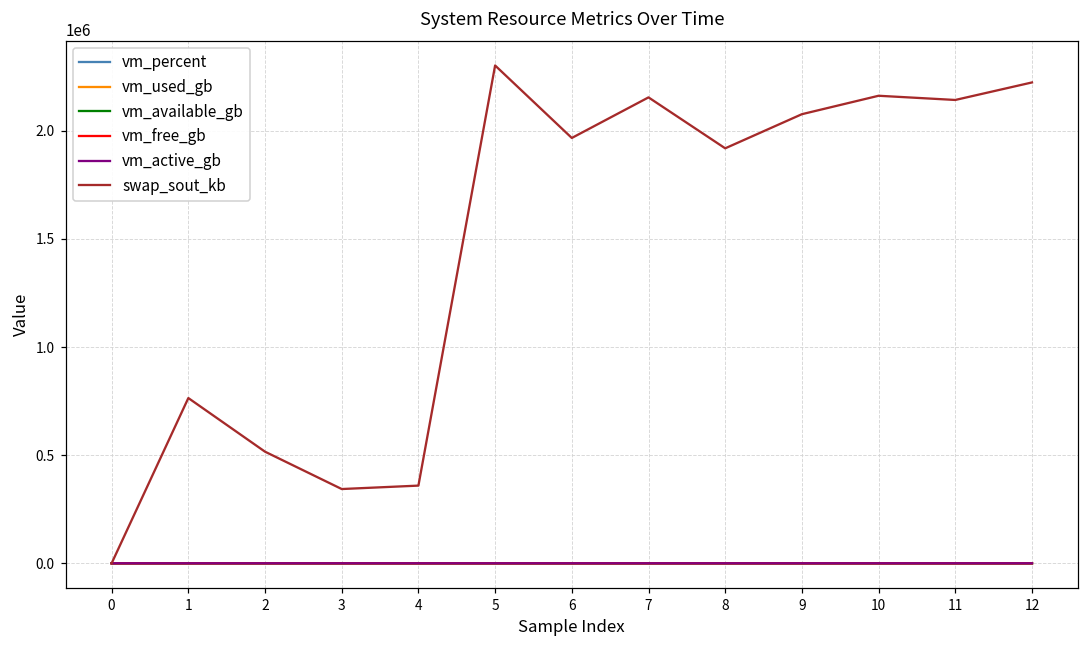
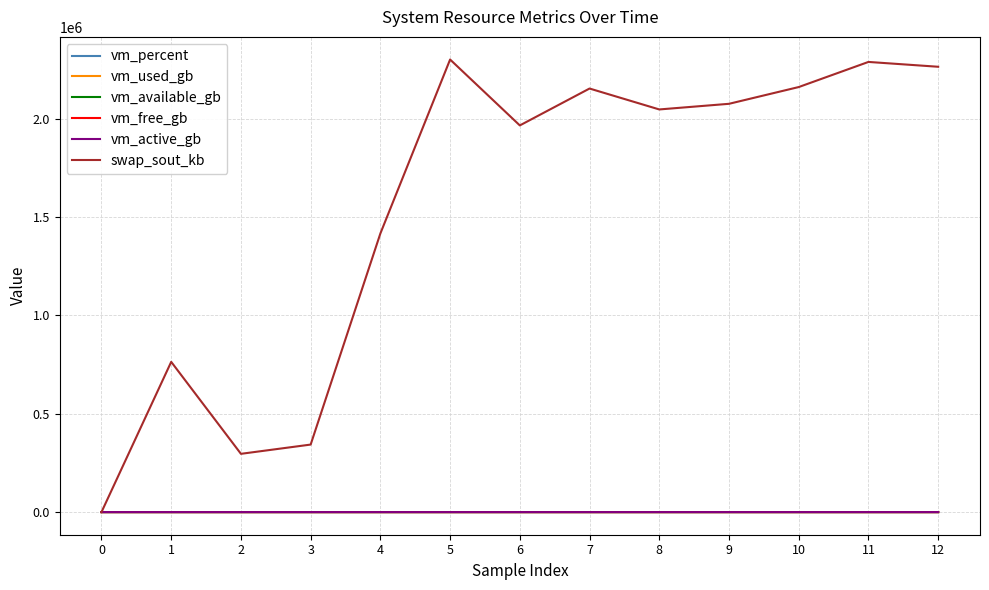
swap_sout_kb, 2: 520000 -> 300000
swap_sout_kb, 4: 360000 -> 1420000
swap_sout_kb, 8: 1920000 -> 2050000
swap_sout_kb, 11: 2140000 -> 2290000
swap_sout_kb, 12: 2220000 -> 2270000
